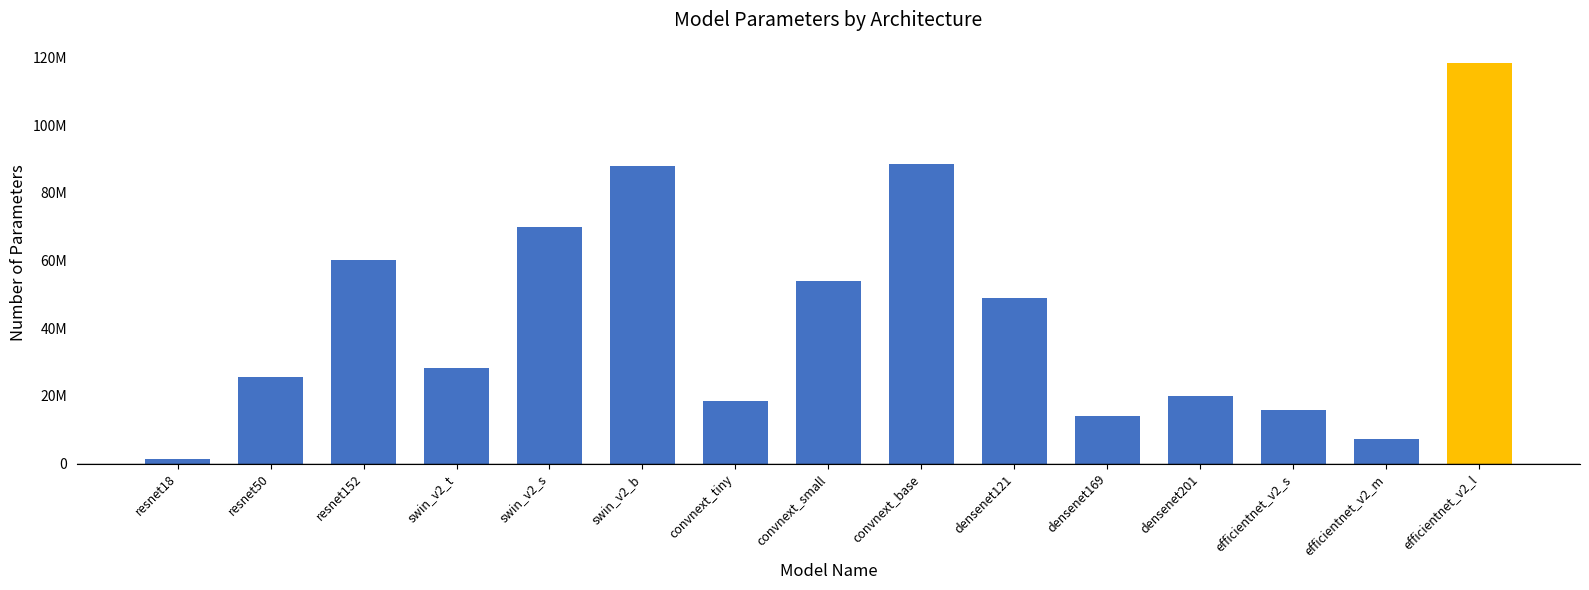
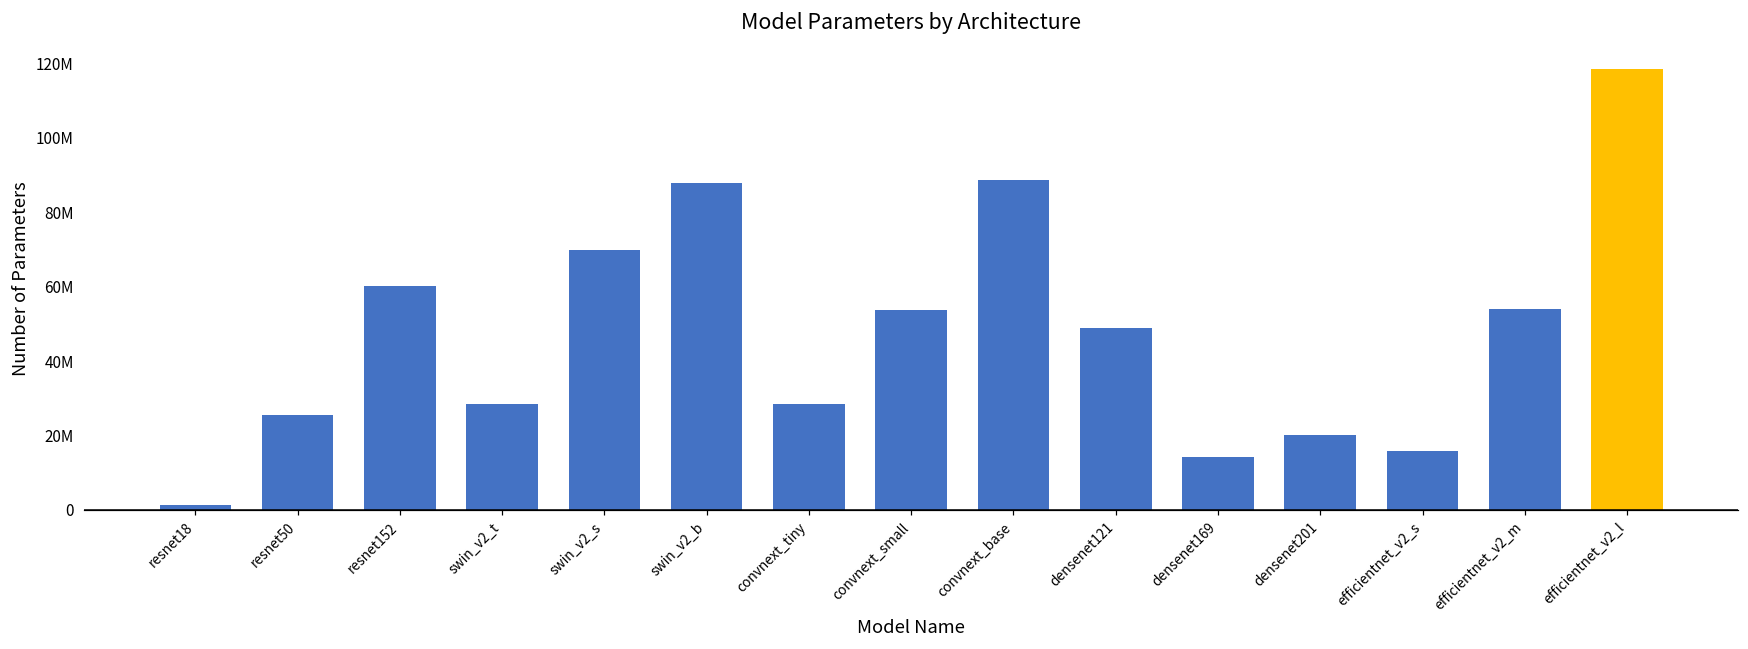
convnext_tiny: 19000000 -> 29000000
efficientnet_v2_m: 7000000 -> 54000000
